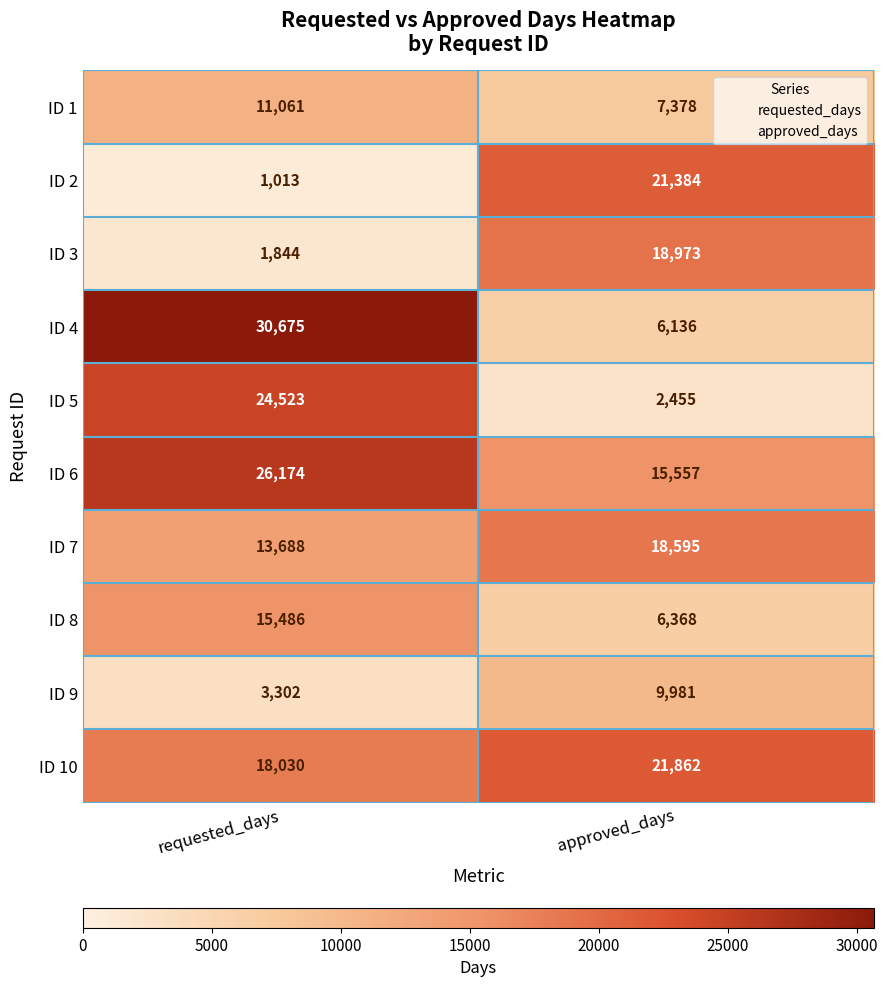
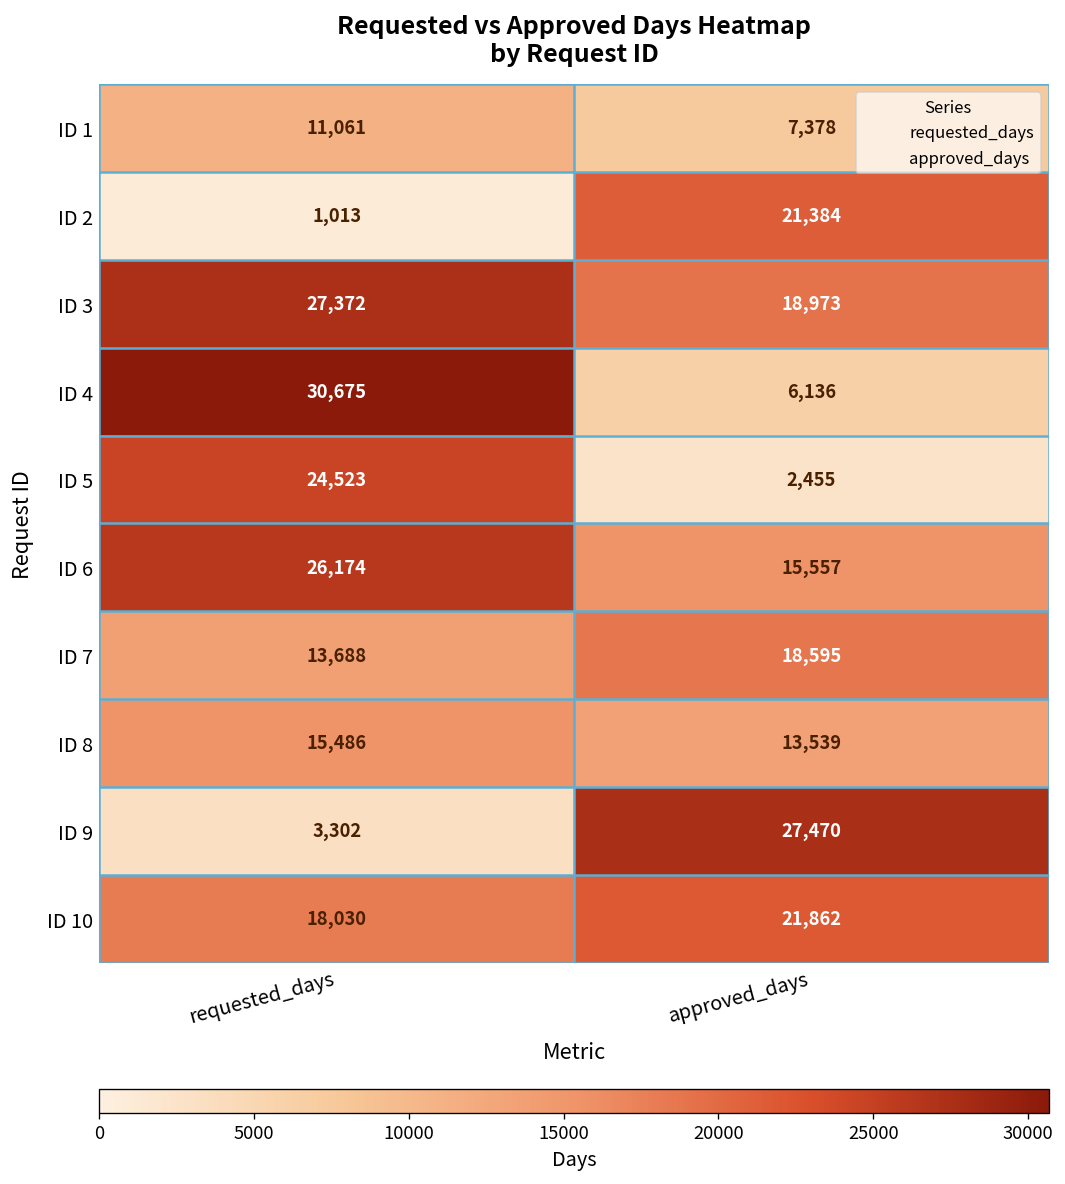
ID 3, requested_days: 1,844 -> 27,372
ID 8, approved_days: 6,368 -> 13,539
ID 9, approved_days: 9,981 -> 27,470
